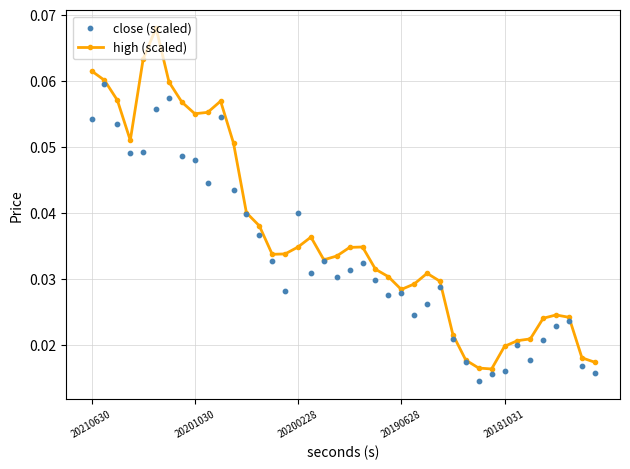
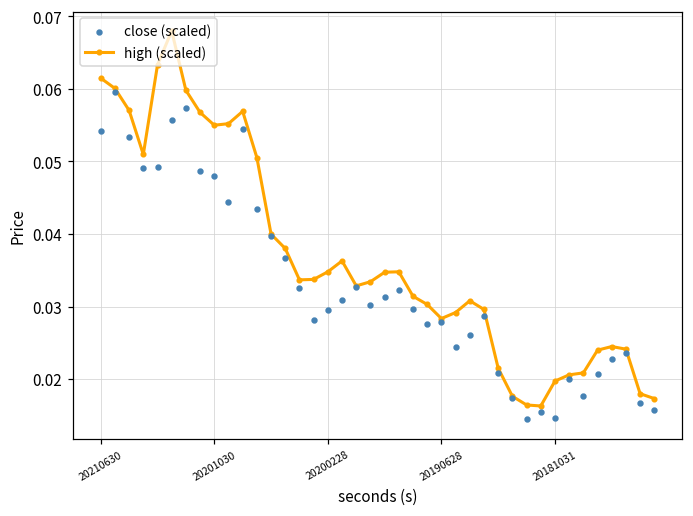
close (scaled), 20200228: 0.040 -> 0.030
close (scaled), 20181031: 0.016 -> 0.015
